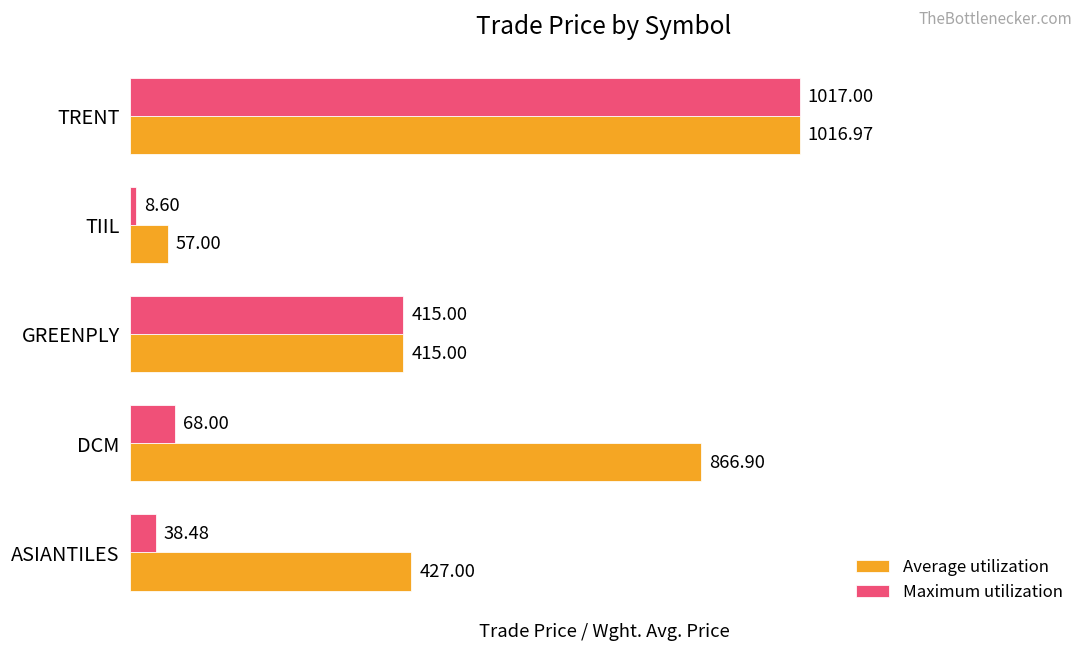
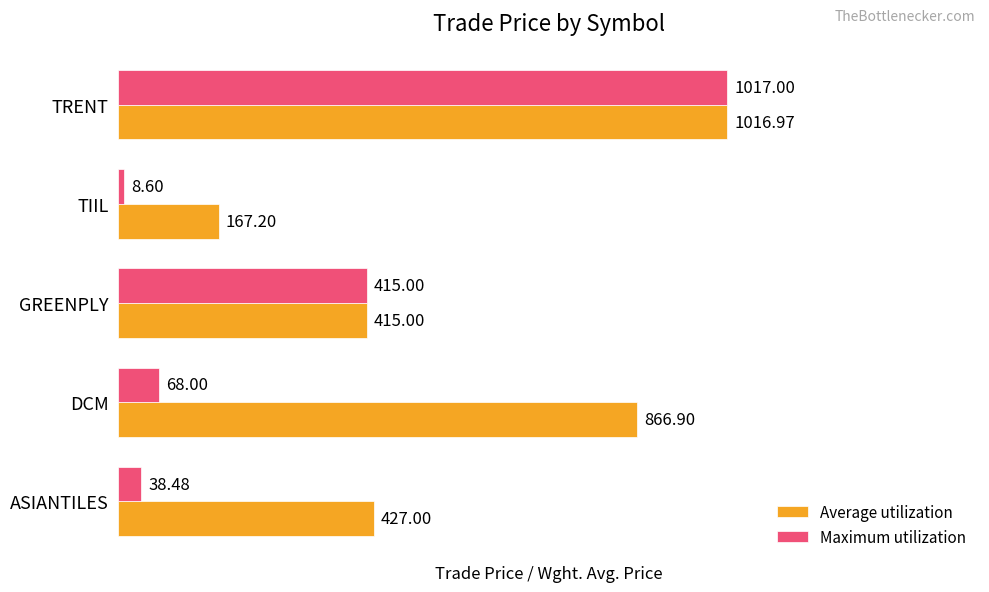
Average utilization, TIIL: 57.00 -> 167.20
